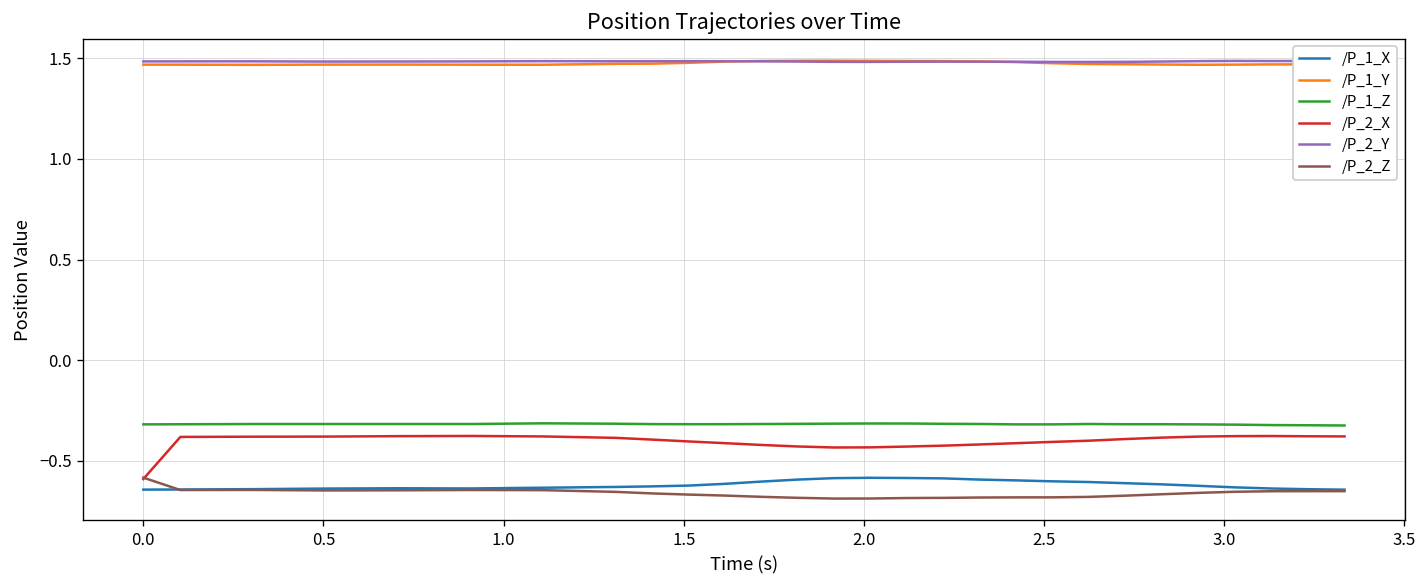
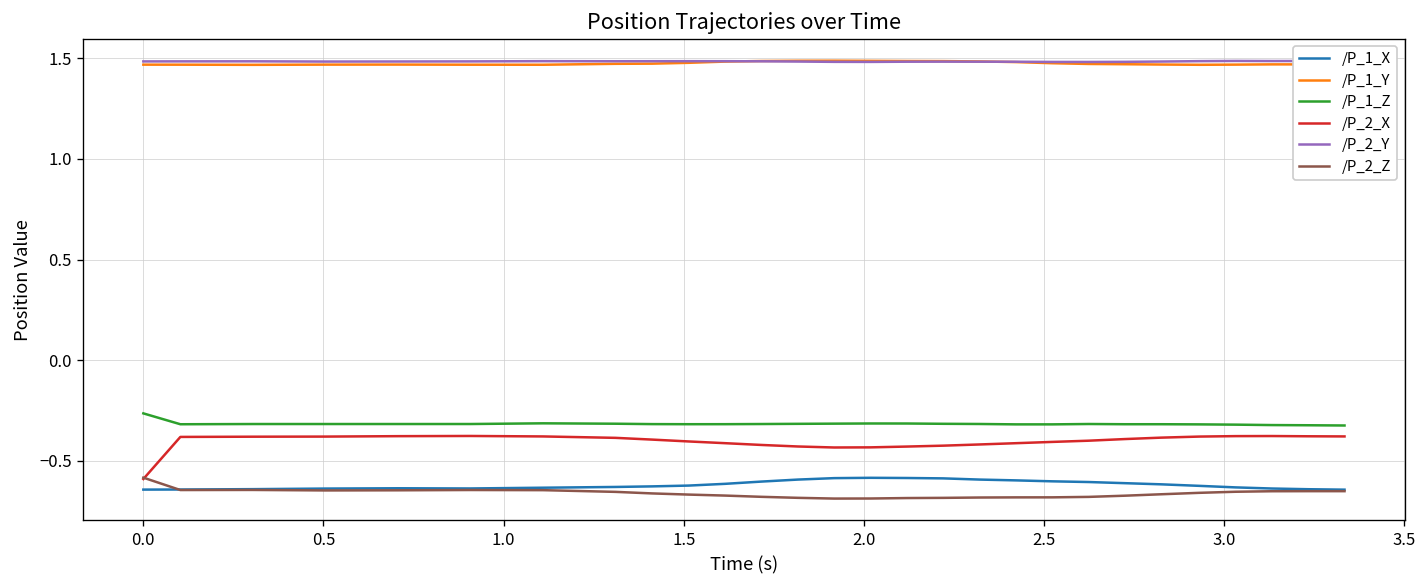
/P_1_Z, 0.0: -0.32 -> -0.26
